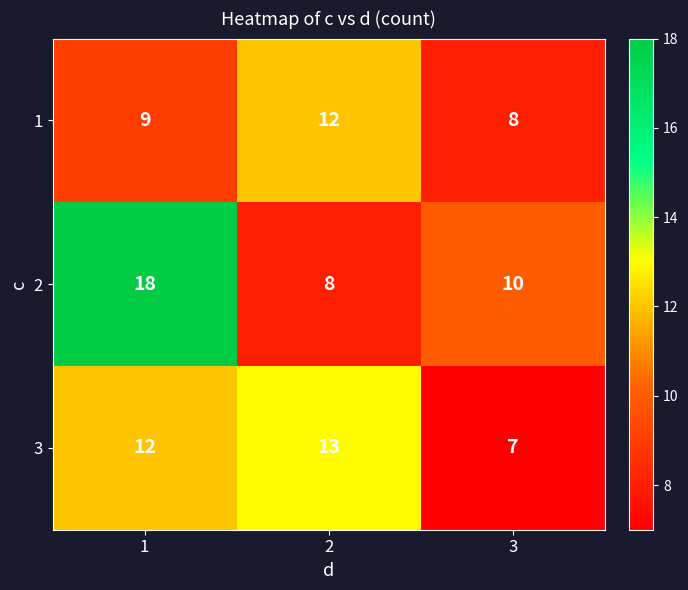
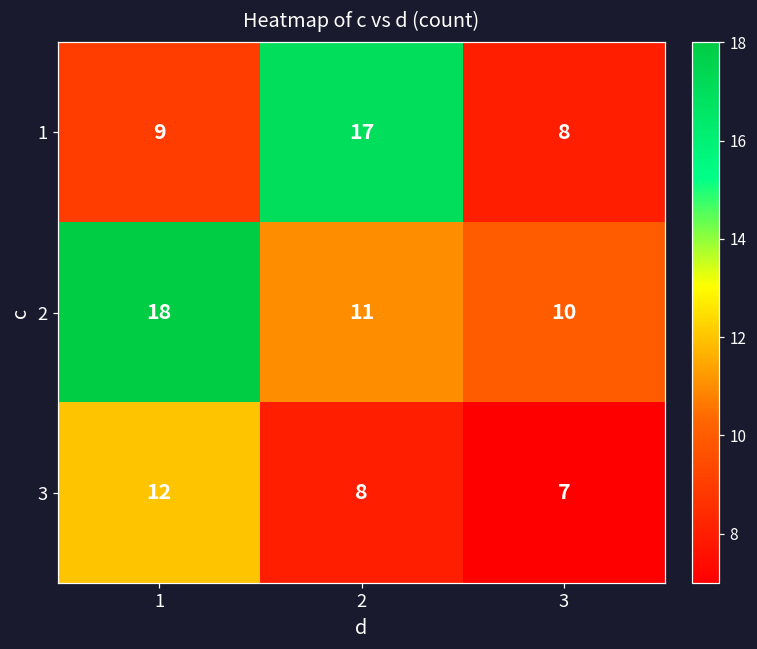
1, 2: 12 -> 17
2, 2: 8 -> 11
3, 2: 13 -> 8
